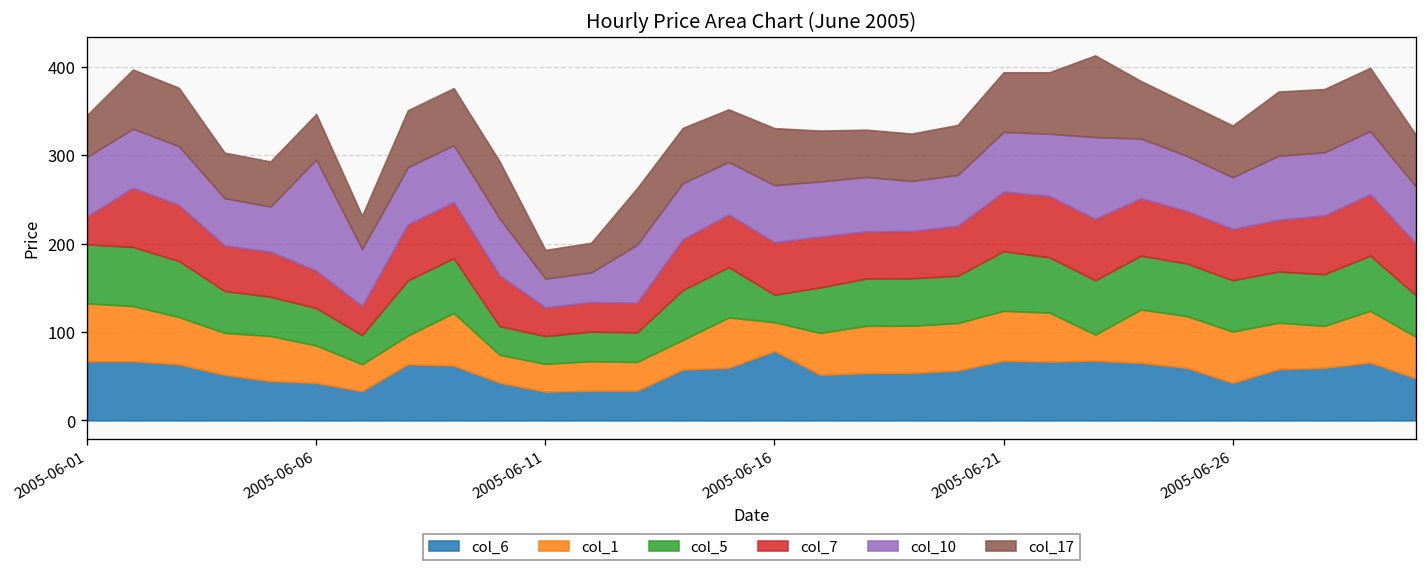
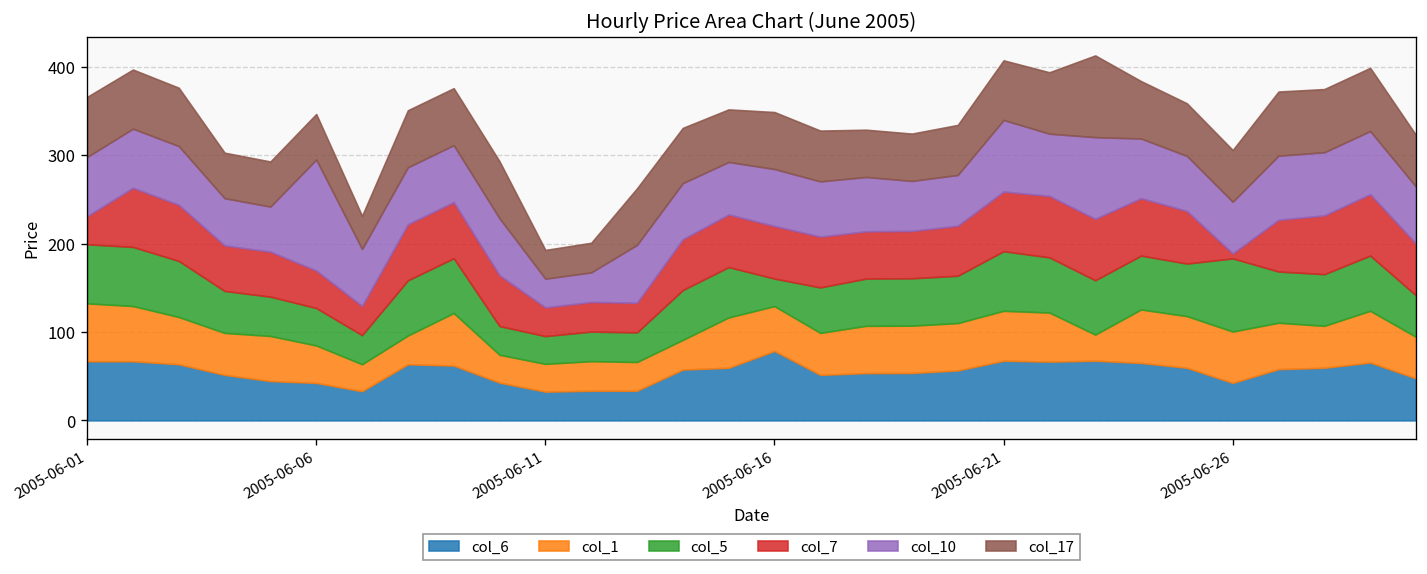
col_17, 2005-06-01: 50 -> 70
col_1, 2005-06-16: 30 -> 50
col_10, 2005-06-21: 70 -> 80
col_5, 2005-06-26: 60 -> 80
col_7, 2005-06-26: 60 -> 10
